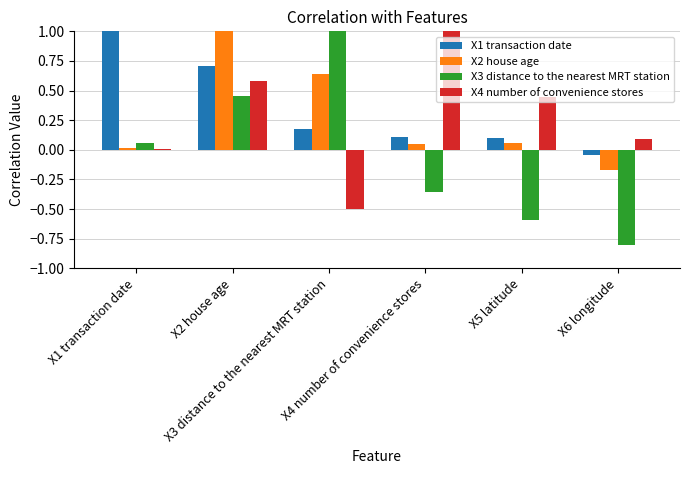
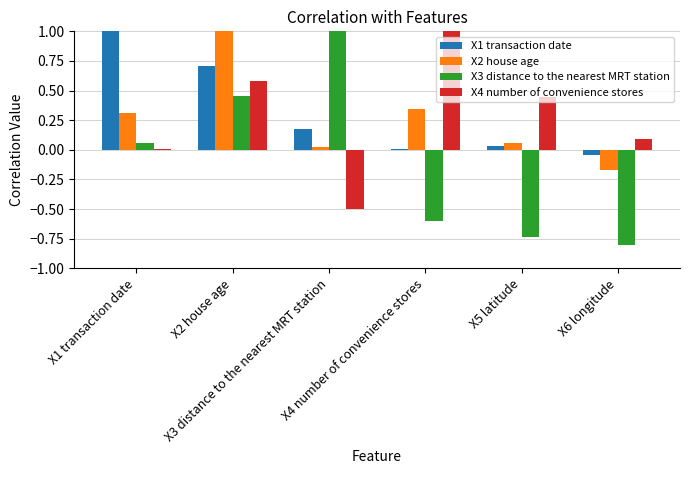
X2 house age, X1 transaction date: 0.02 -> 0.31
X2 house age, X3 distance to the nearest MRT station: 0.64 -> 0.03
X1 transaction date, X4 number of convenience stores: 0.11 -> 0.01
X2 house age, X4 number of convenience stores: 0.05 -> 0.35
X3 distance to the nearest MRT station, X4 number of convenience stores: -0.36 -> -0.60
X1 transaction date, X5 latitude: 0.10 -> 0.04
X3 distance to the nearest MRT station, X5 latitude: -0.59 -> -0.74
